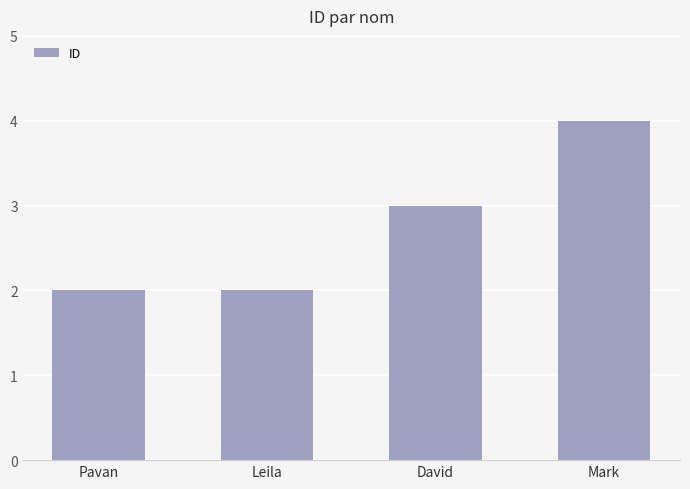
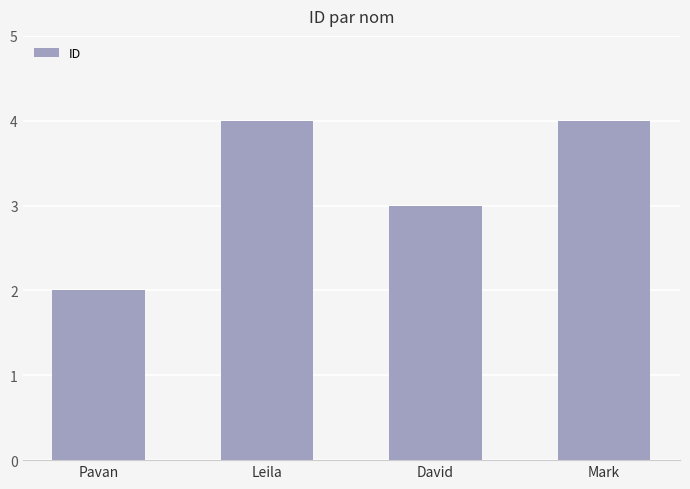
Leila: 2 -> 4
